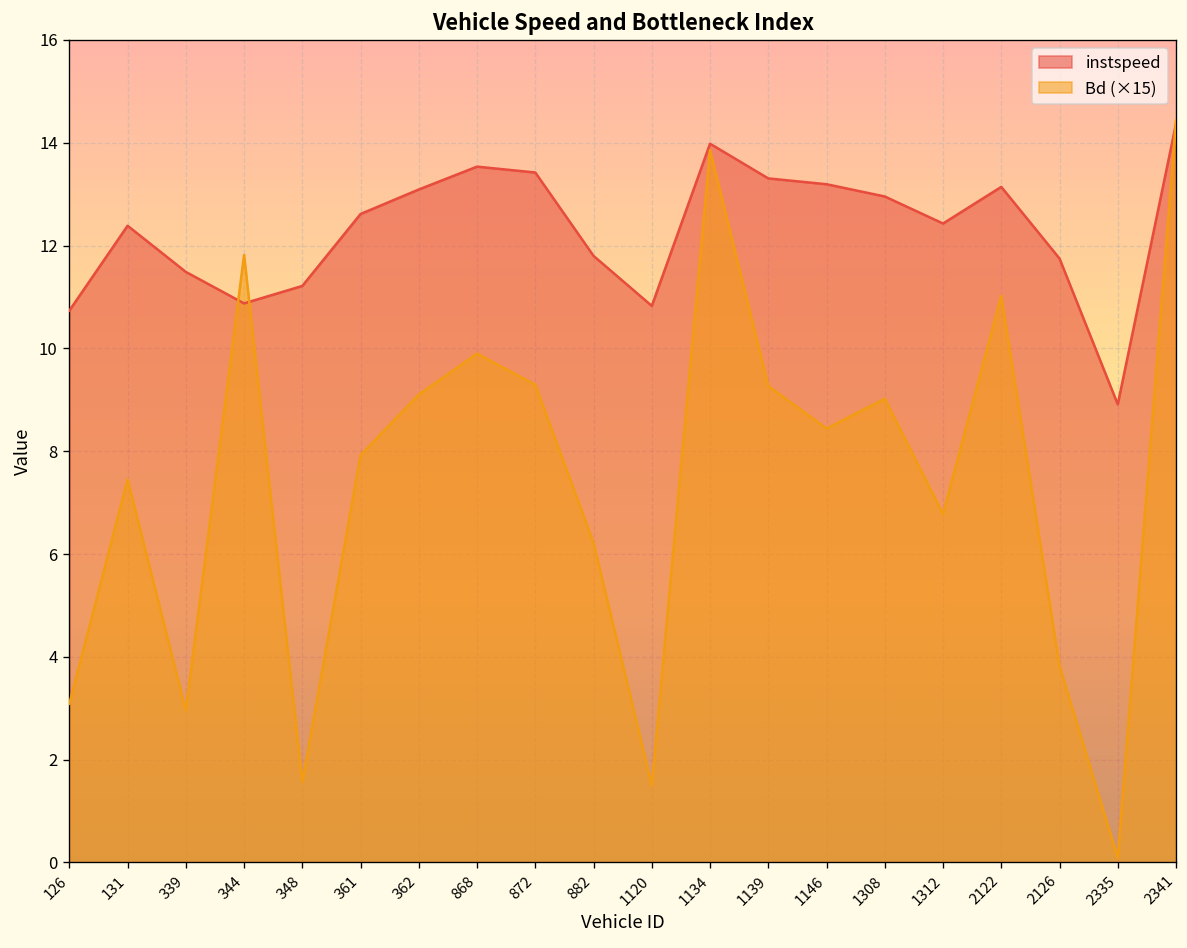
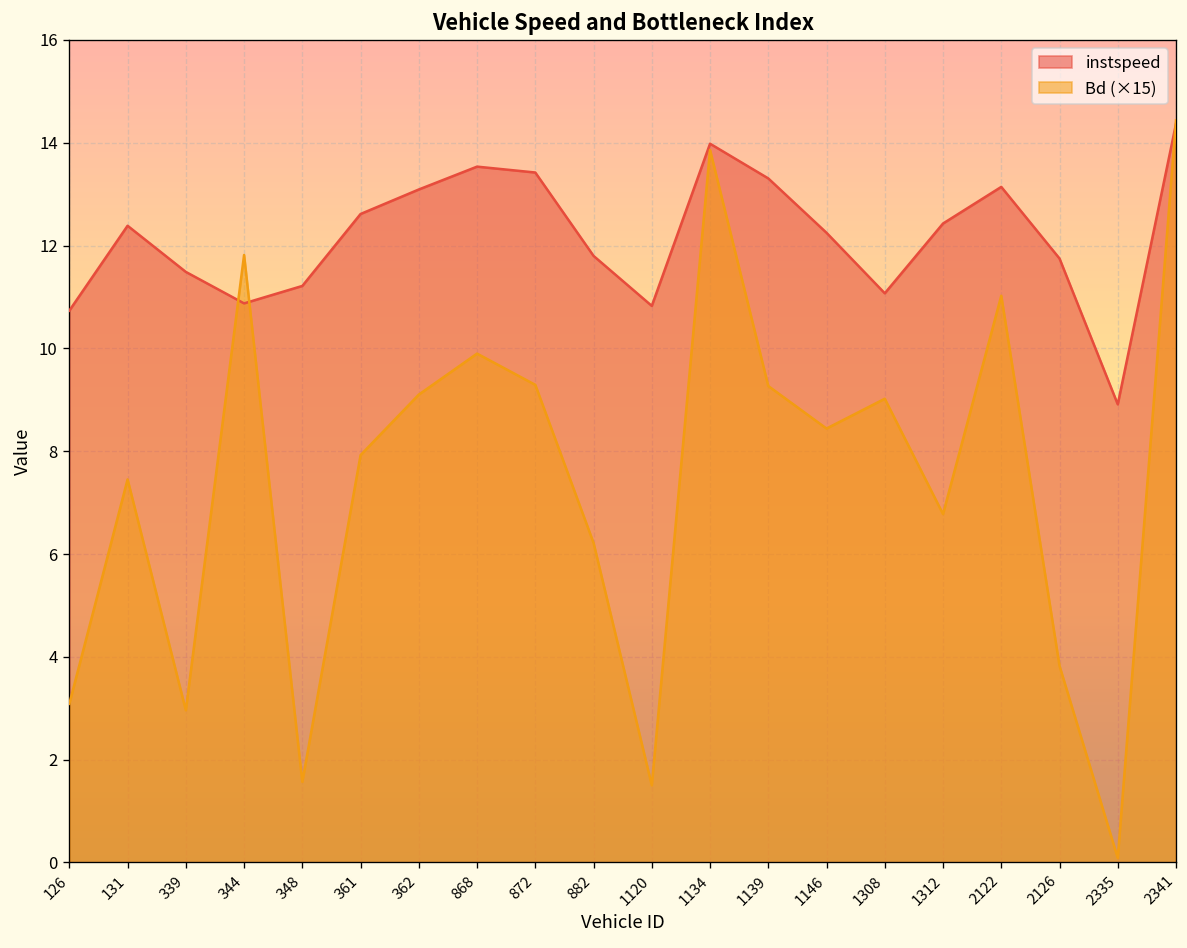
instspeed, 1146: 13.2 -> 12.2
instspeed, 1308: 13.0 -> 11.1
